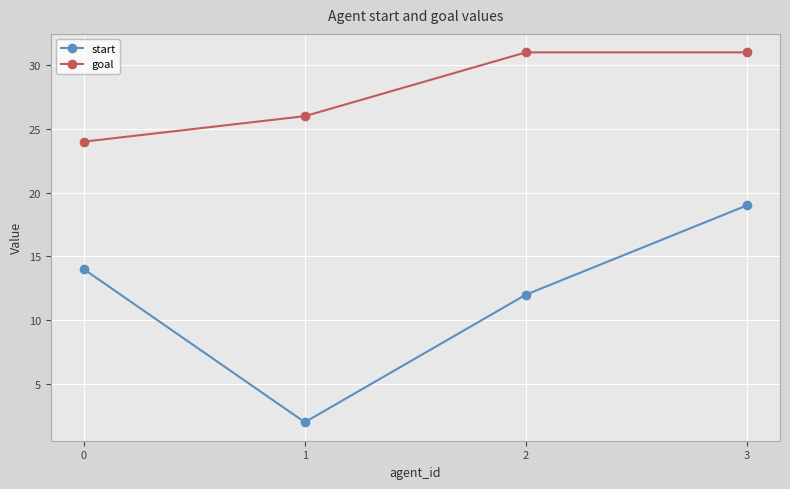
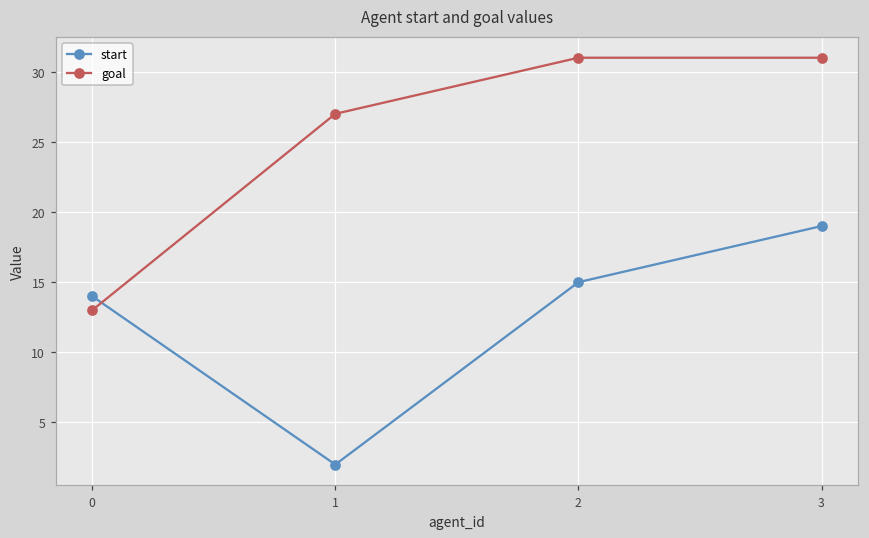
goal, 0: 24 -> 13
goal, 1: 26 -> 27
start, 2: 12 -> 15
